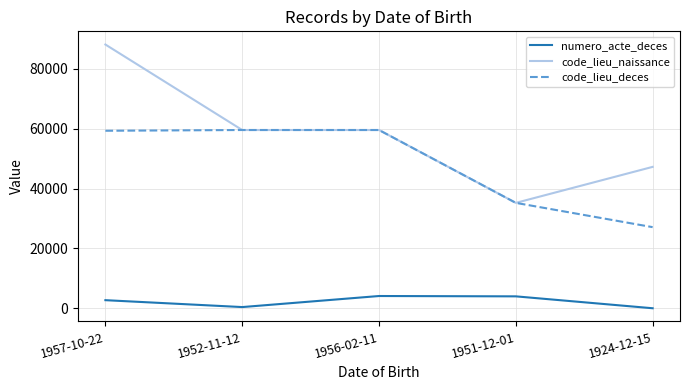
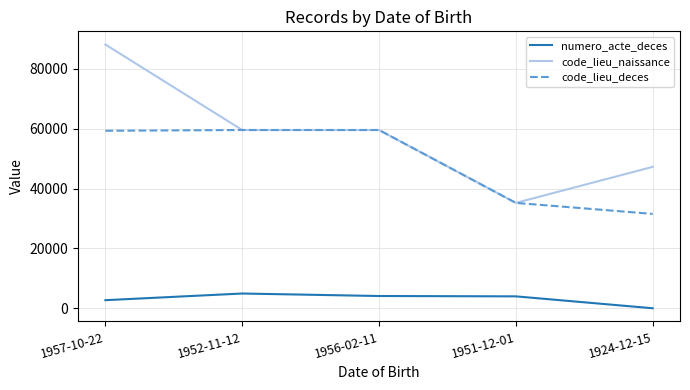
numero_acte_deces, 1952-11-12: 0 -> 5000
code_lieu_deces, 1924-12-15: 27000 -> 32000
